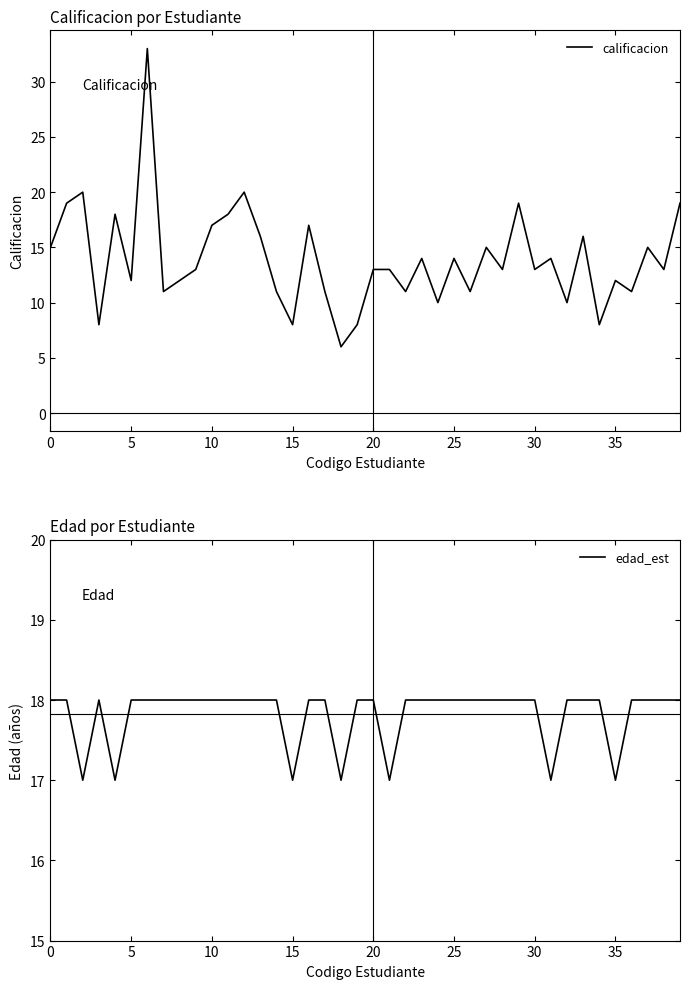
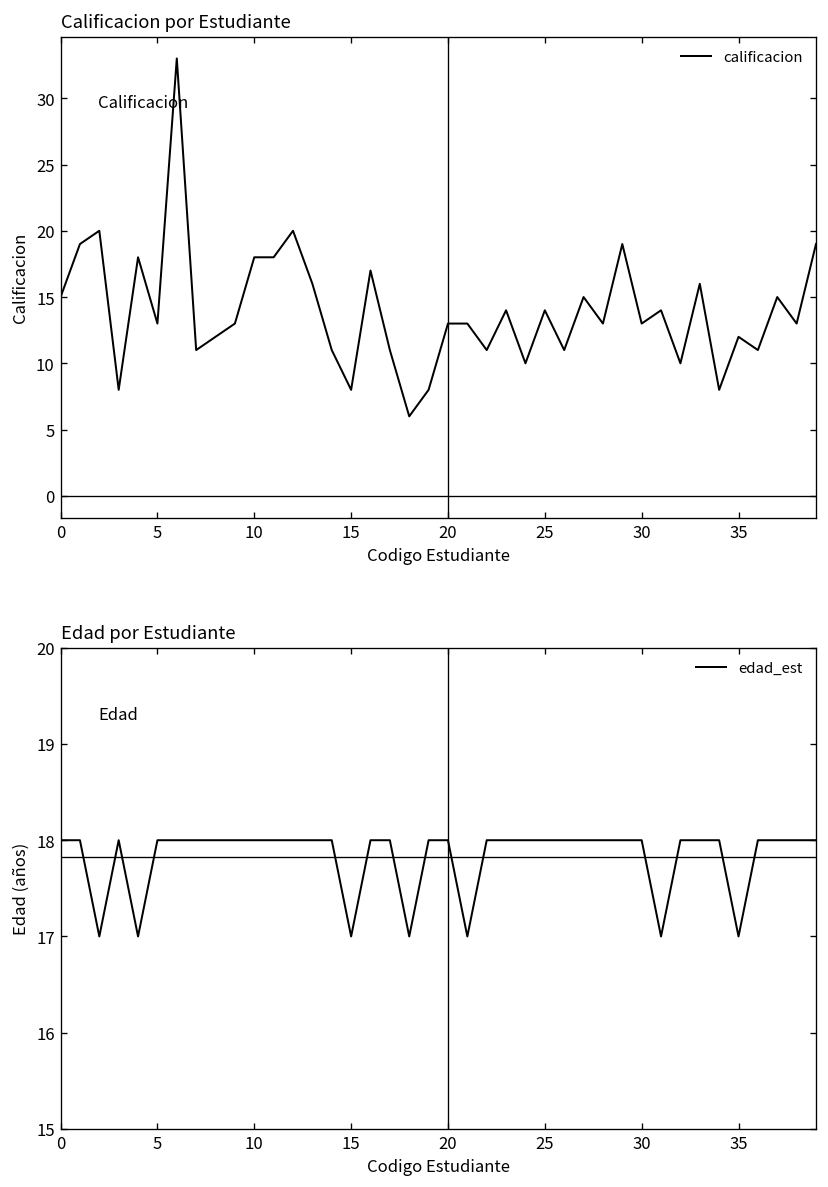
Calificacion por Estudiante, 5: 12 -> 13
Calificacion por Estudiante, 10: 17 -> 18
